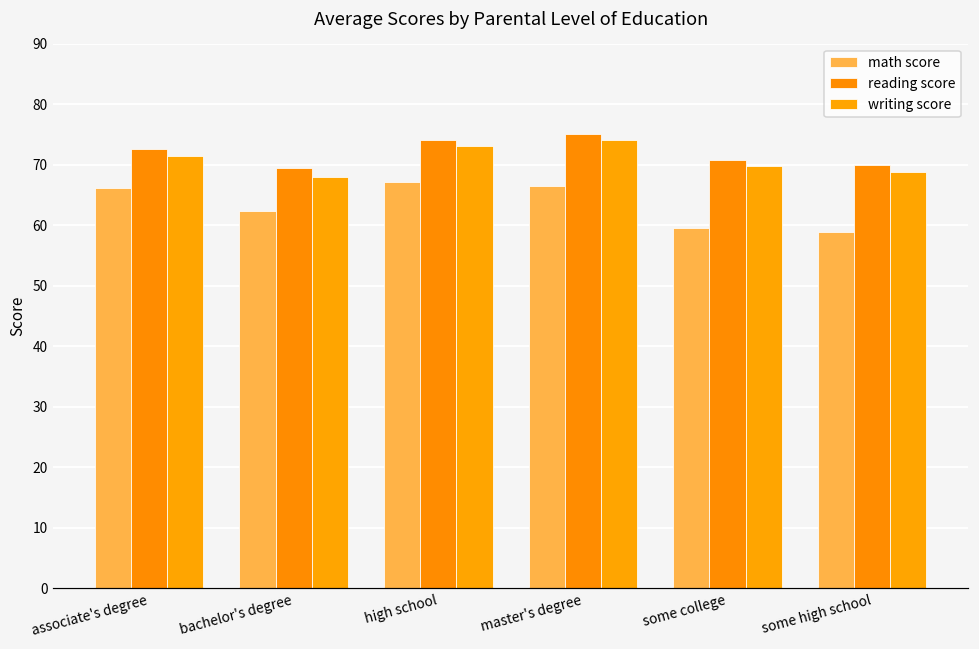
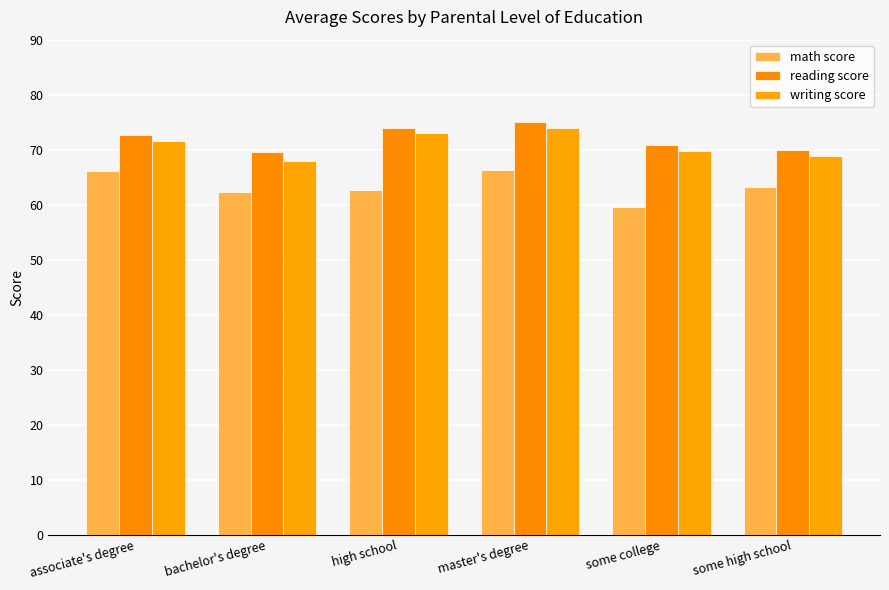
math score, high school: 67 -> 63
math score, some high school: 59 -> 63
